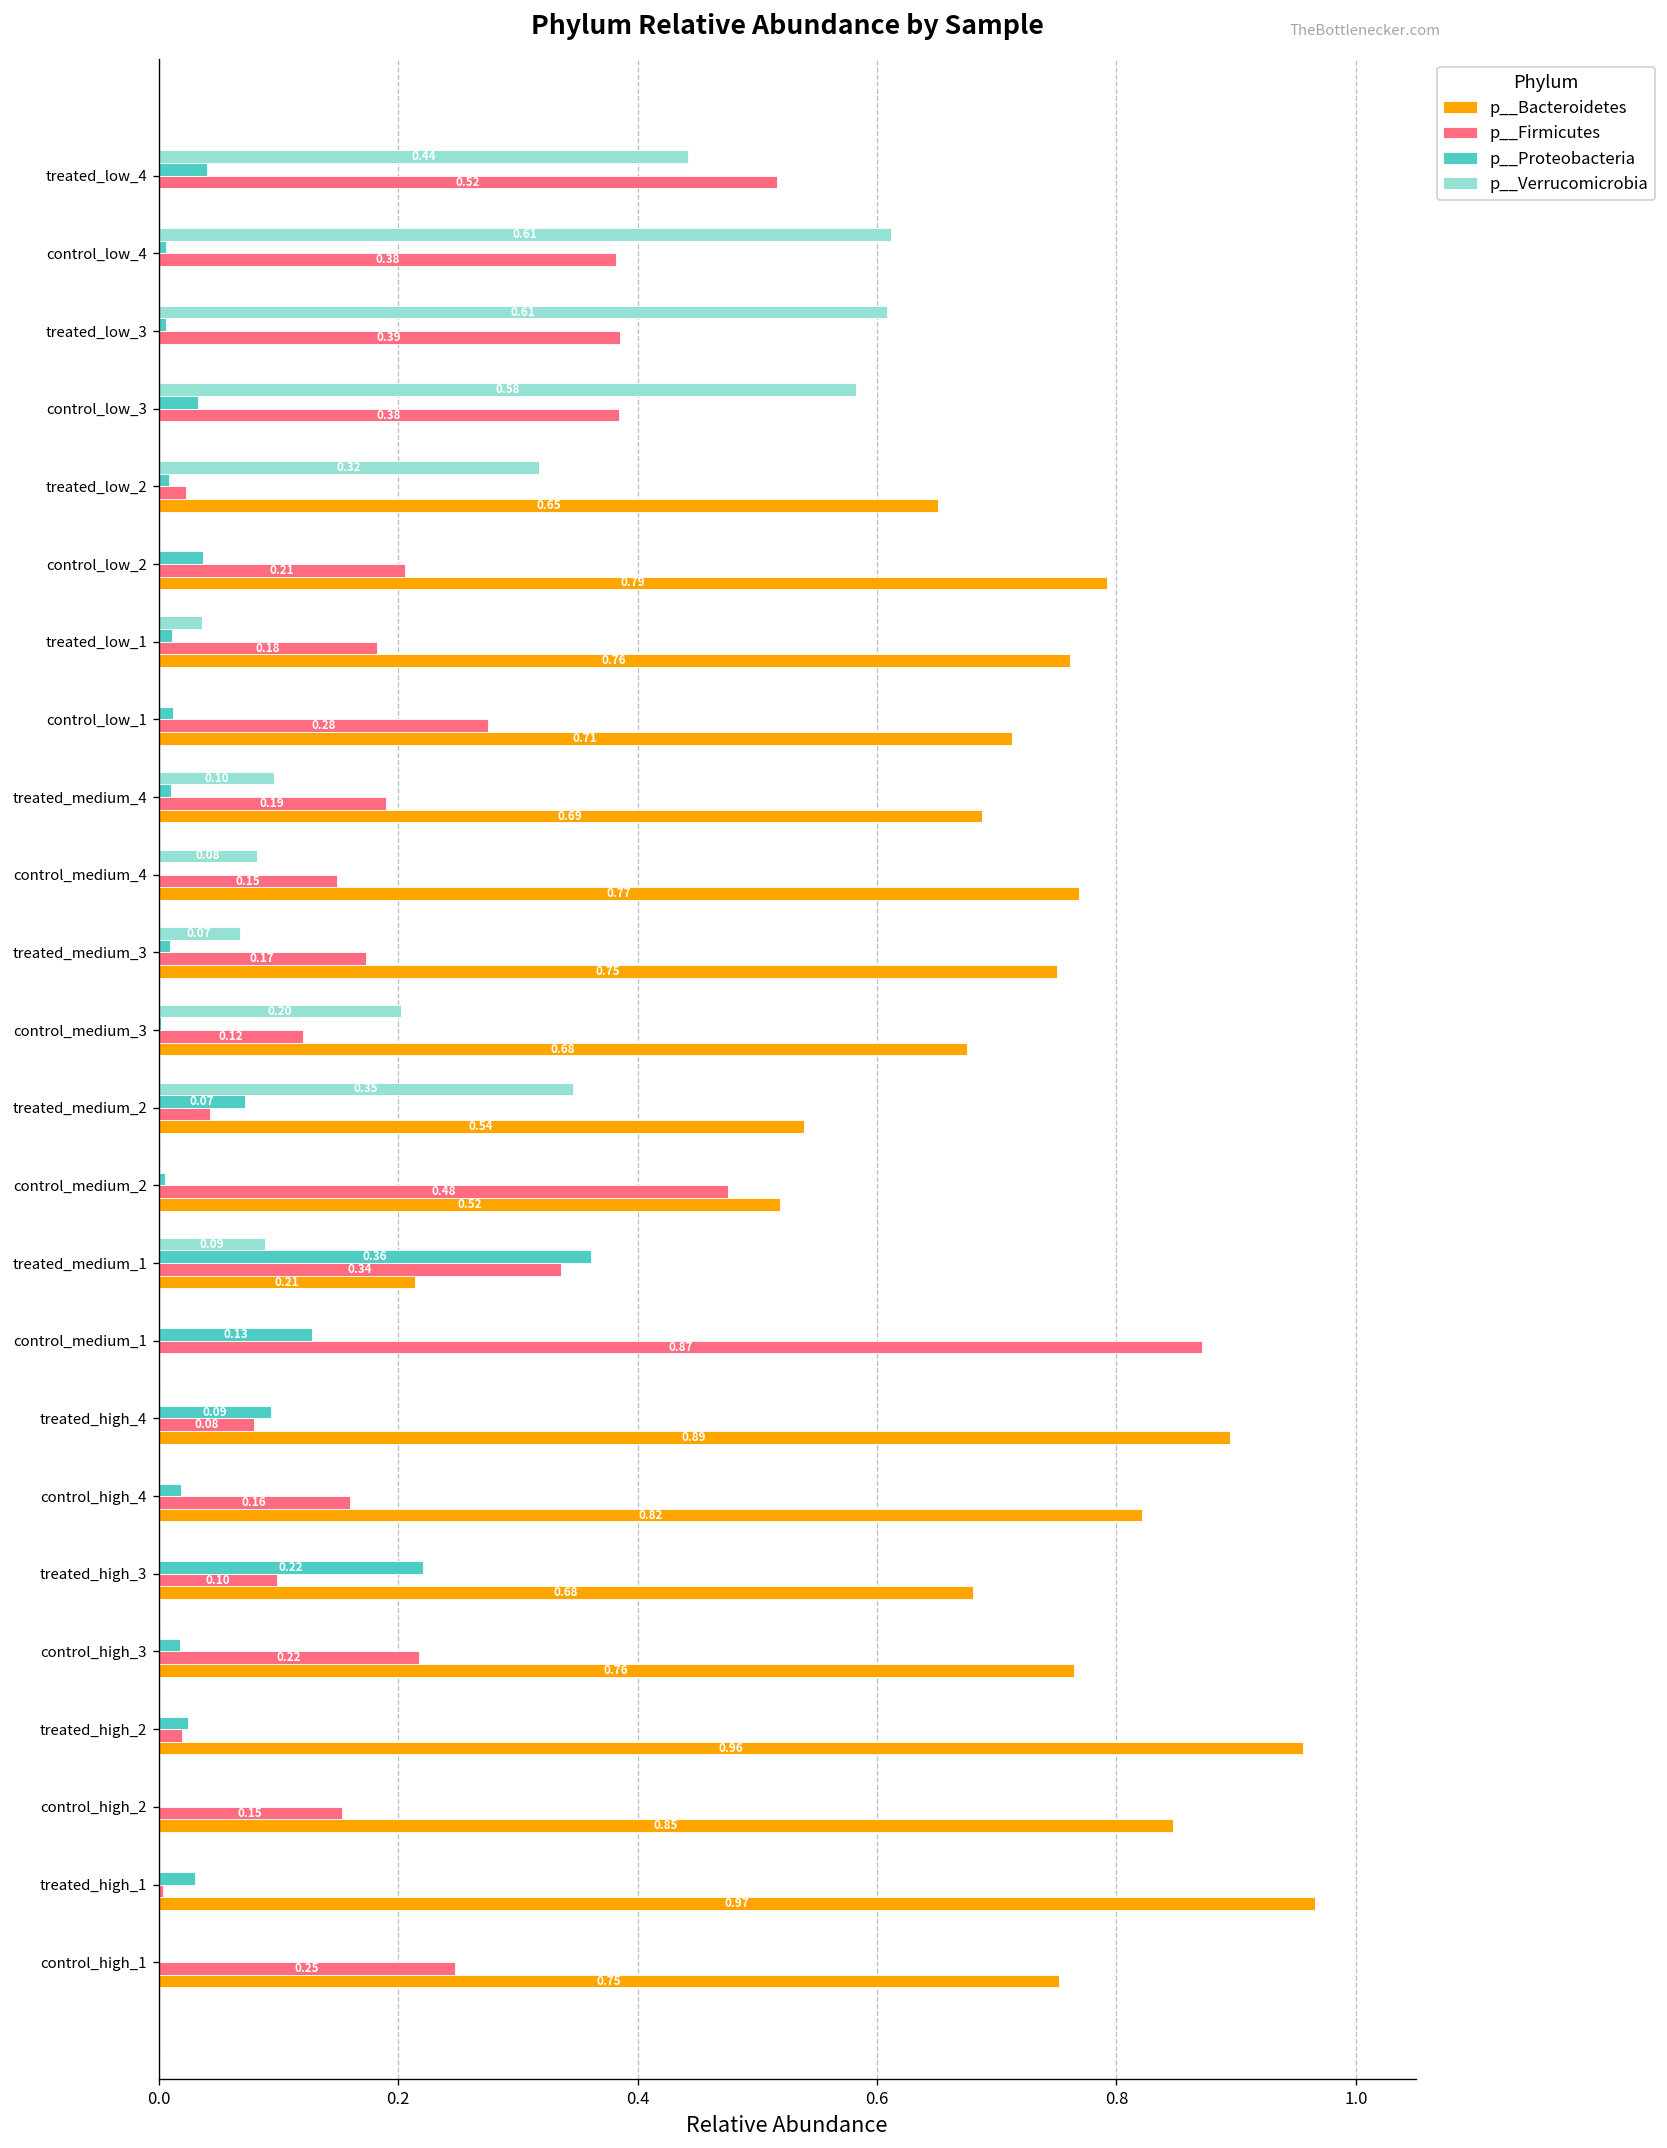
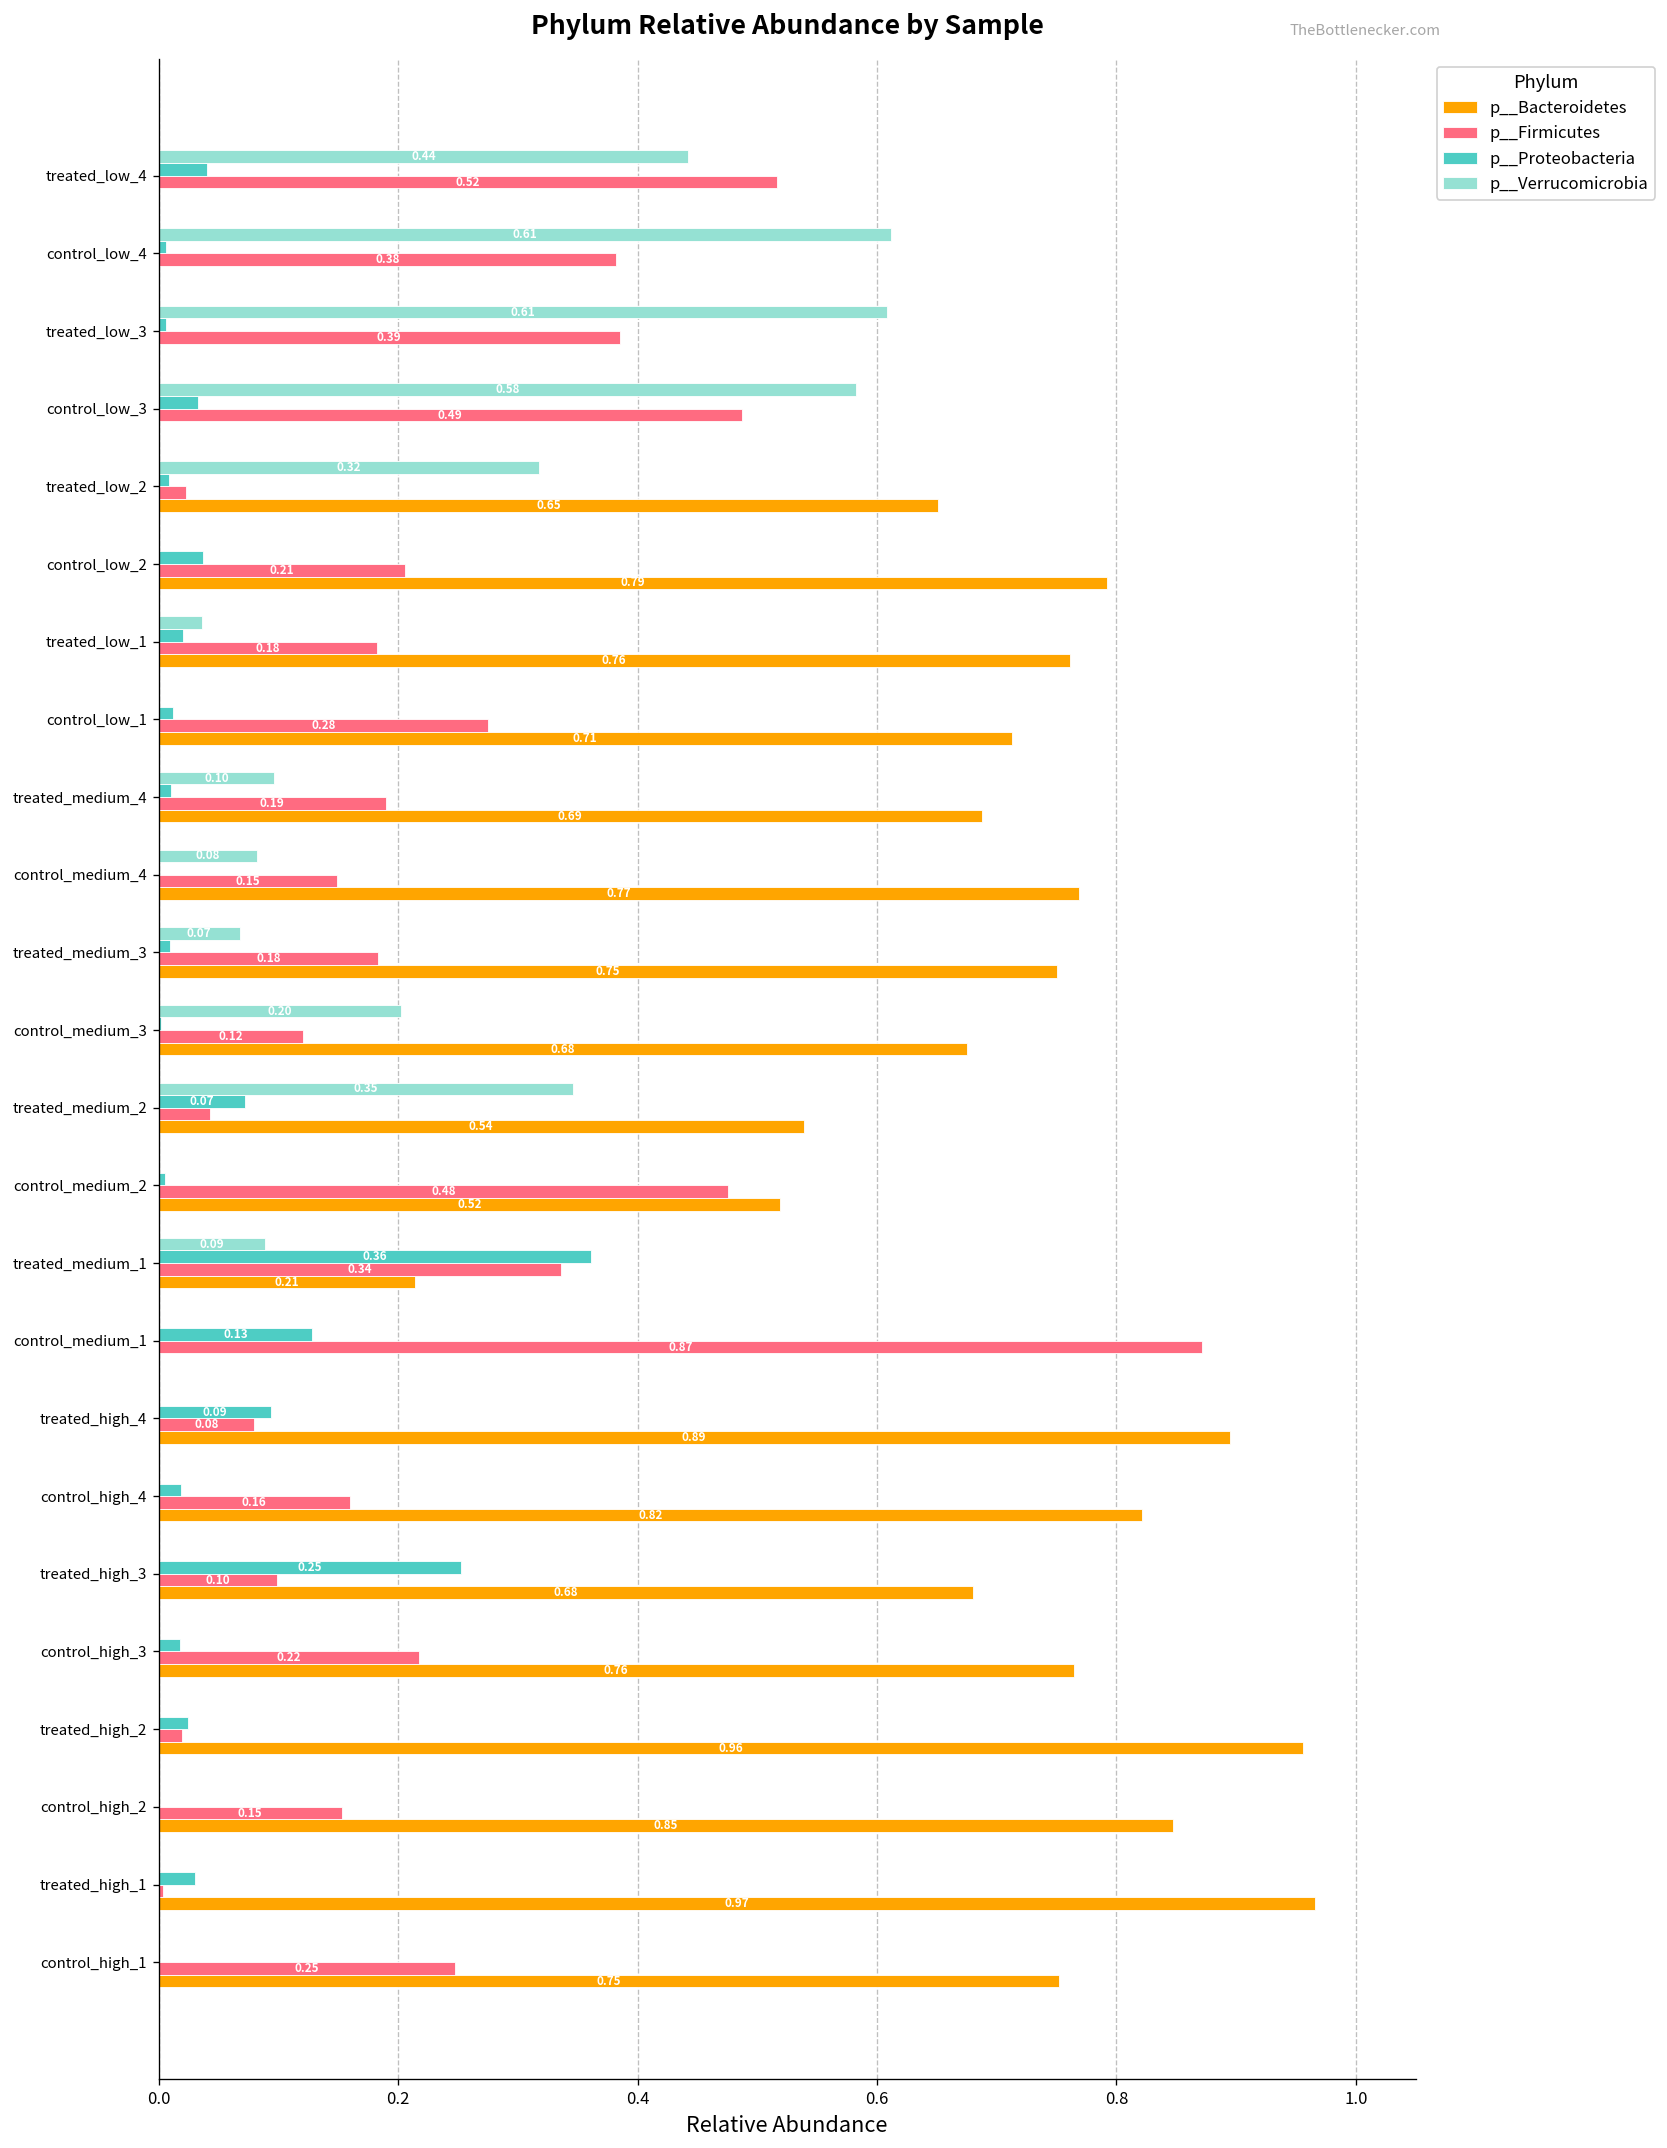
p__Firmicutes, control_low_3: 0.38 -> 0.49
p__Proteobacteria, treated_low_1: 0.01 -> 0.02
p__Firmicutes, treated_medium_3: 0.17 -> 0.18
p__Proteobacteria, treated_high_3: 0.22 -> 0.25
